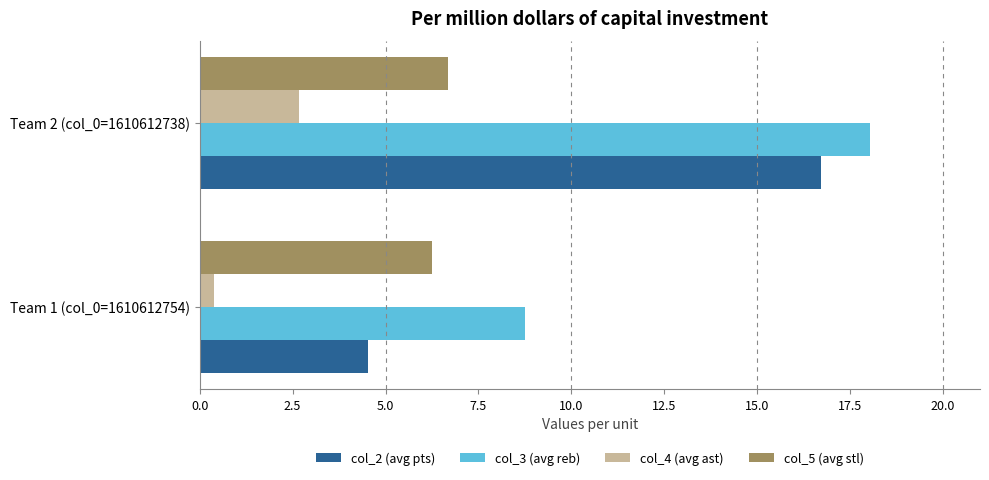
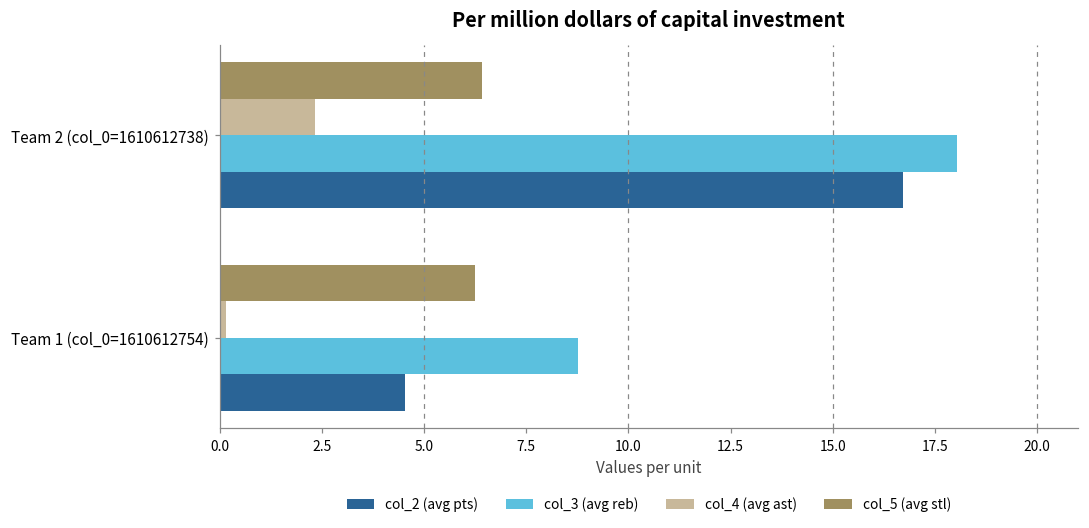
col_5 (avg stl), Team 2 (col_0=1610612738): 6.7 -> 6.4
col_4 (avg ast), Team 2 (col_0=1610612738): 2.7 -> 2.3
col_4 (avg ast), Team 1 (col_0=1610612754): 0.4 -> 0.2
